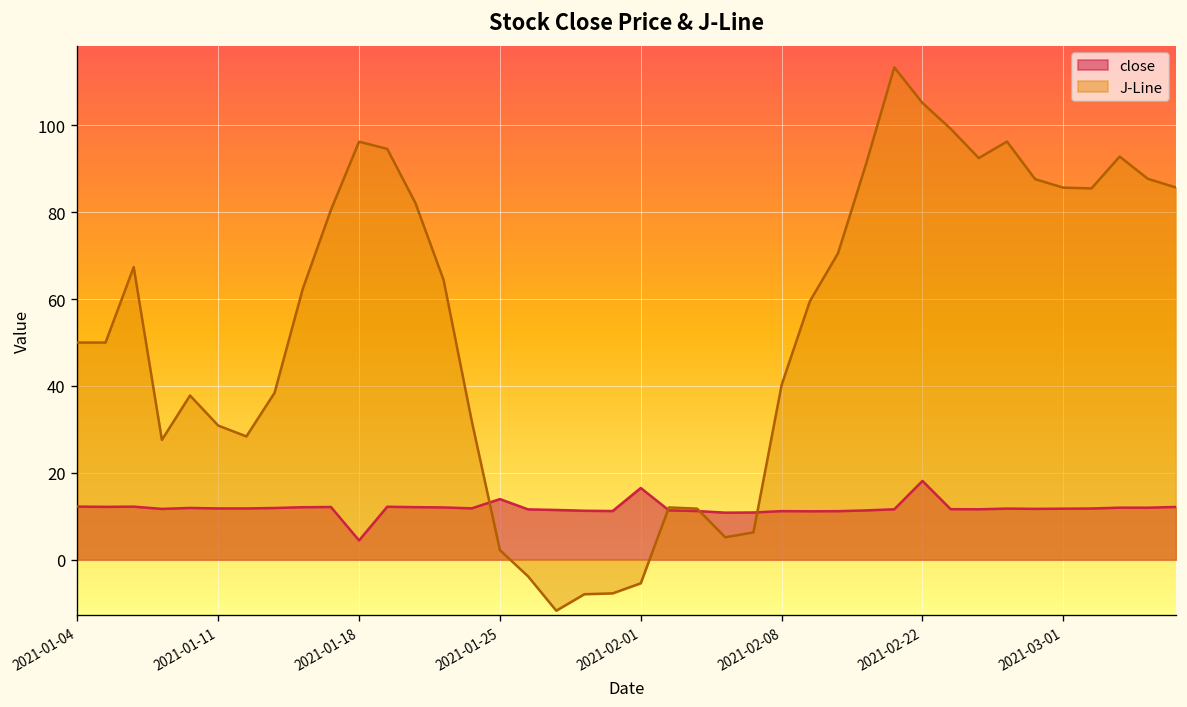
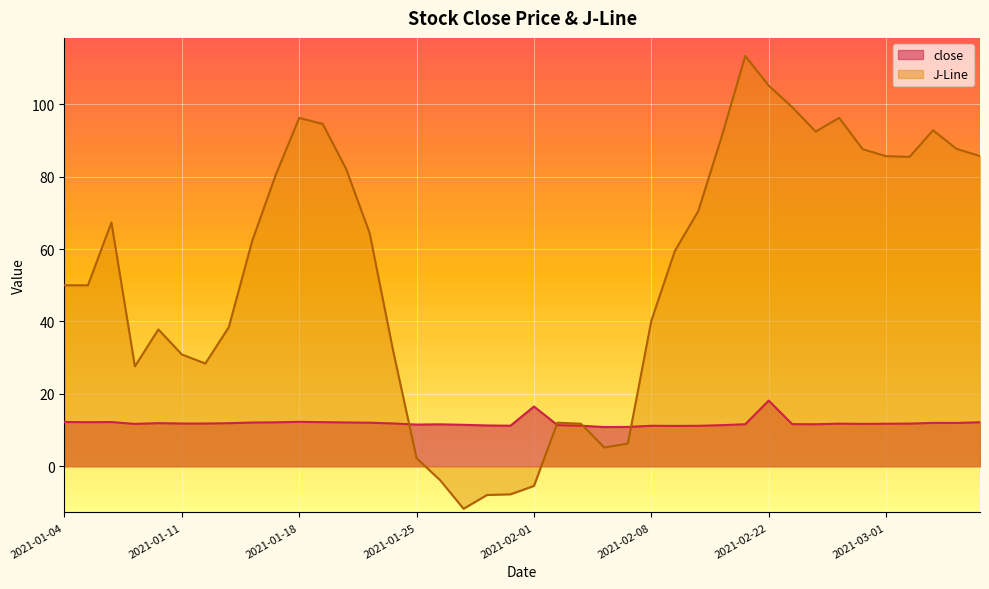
close, 2021-01-18: 4 -> 12
close, 2021-01-25: 14 -> 12
